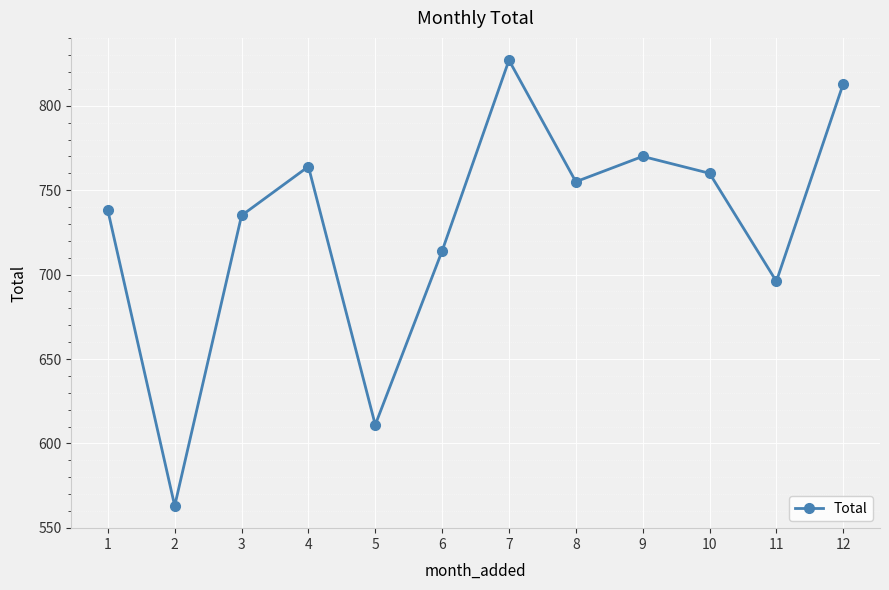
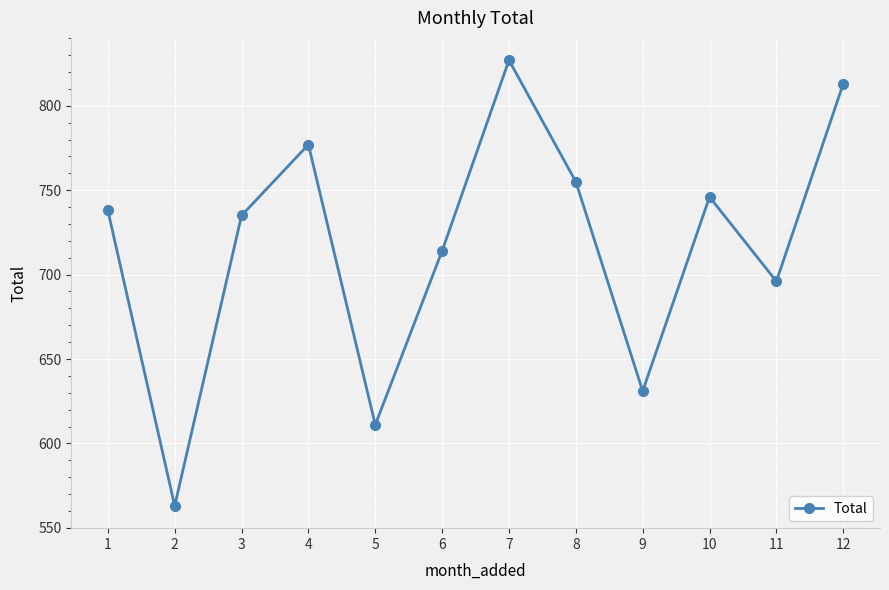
4: 764 -> 777
9: 770 -> 631
10: 760 -> 746
